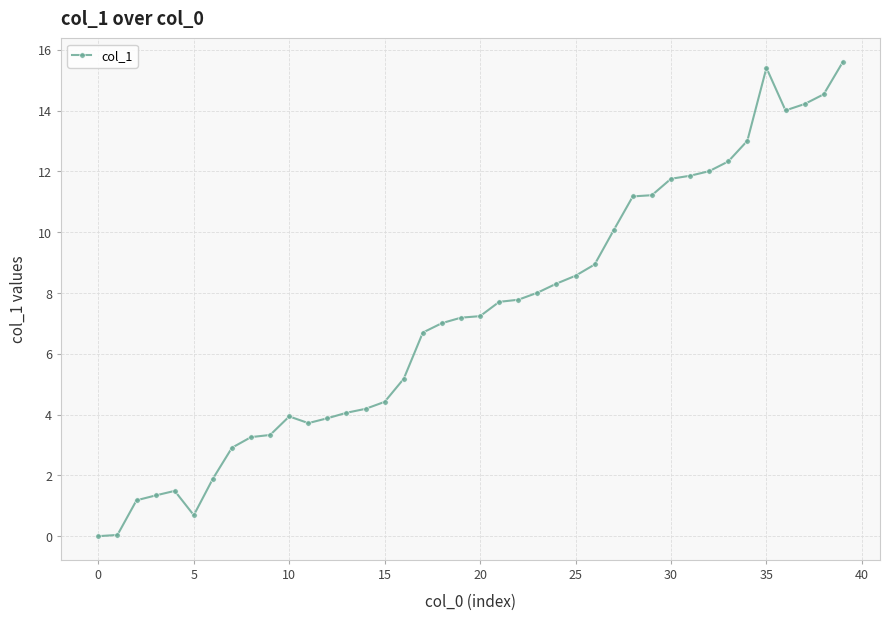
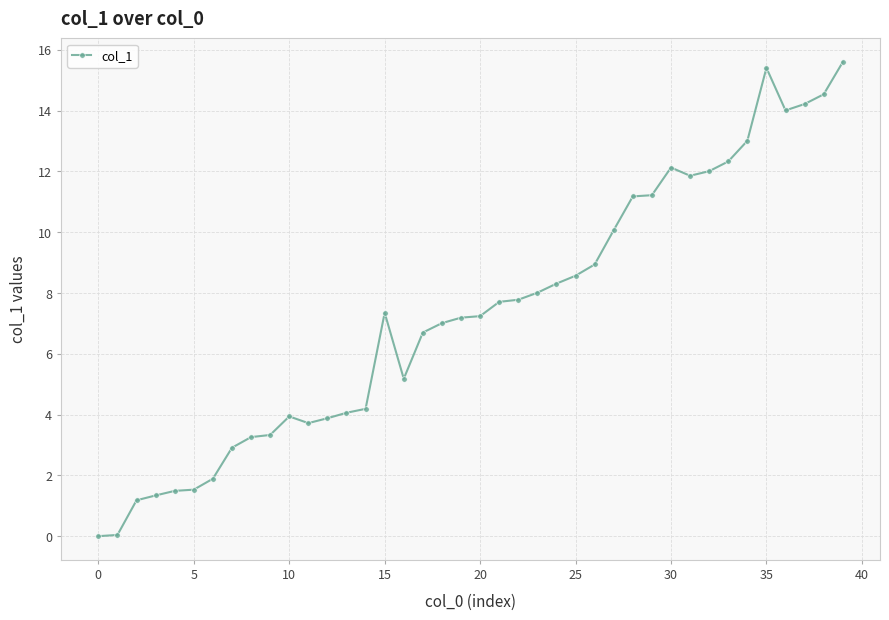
5: 0.7 -> 1.5
15: 4.4 -> 7.4
30: 11.8 -> 12.1
